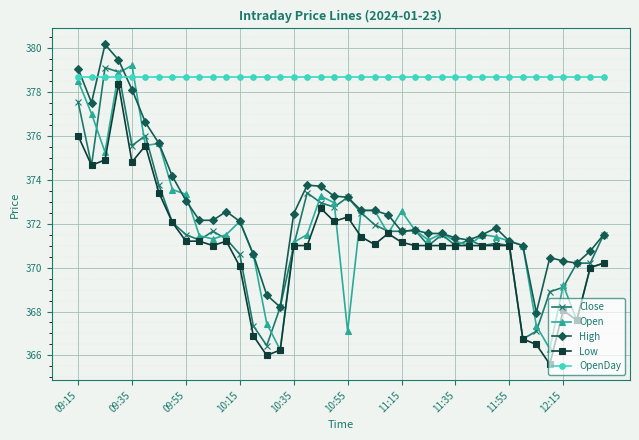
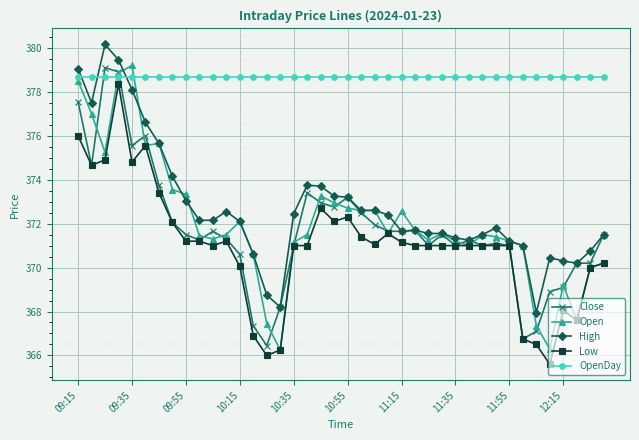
Open, 10:55: 367.1 -> 372.7
